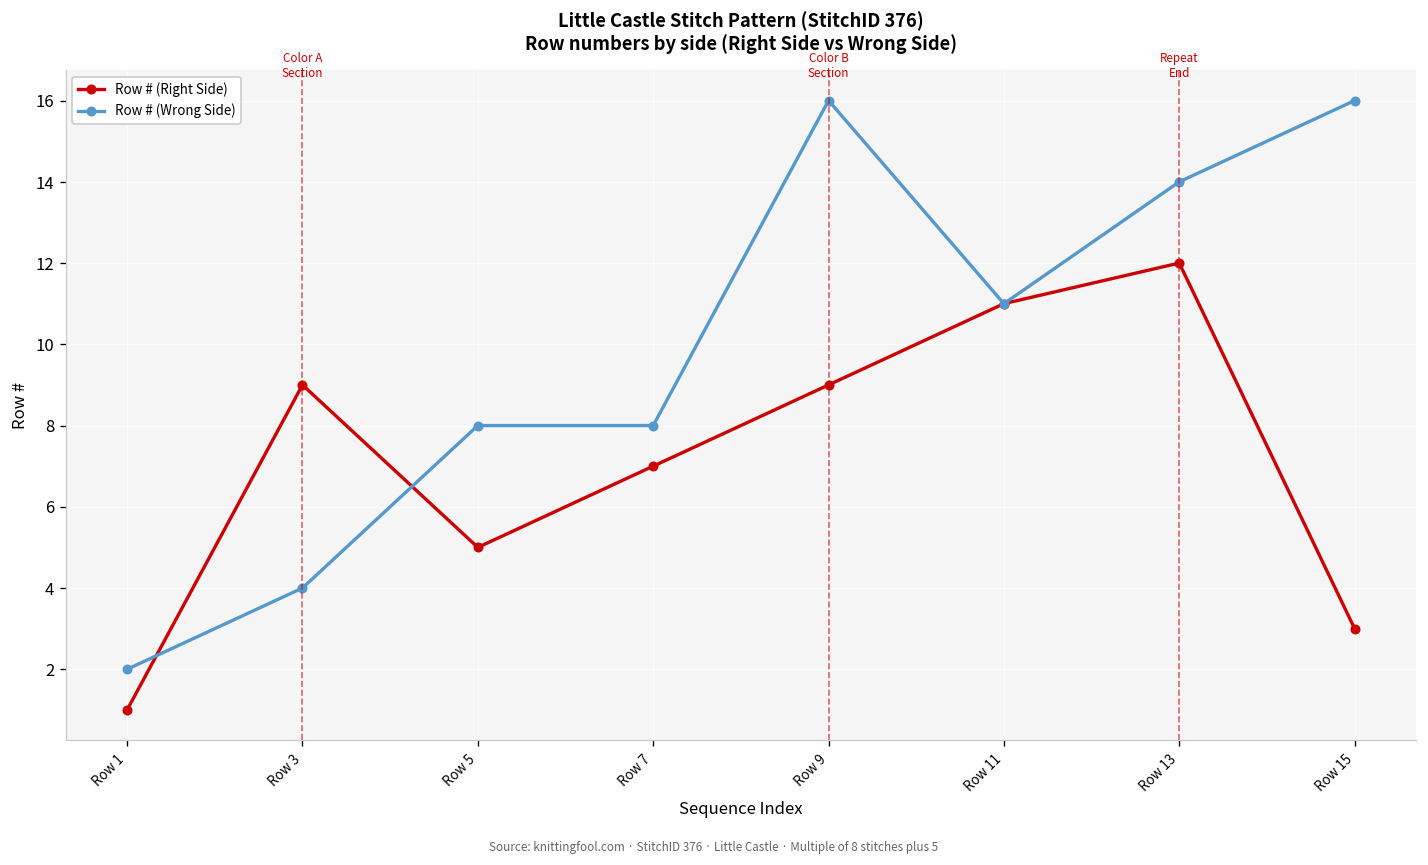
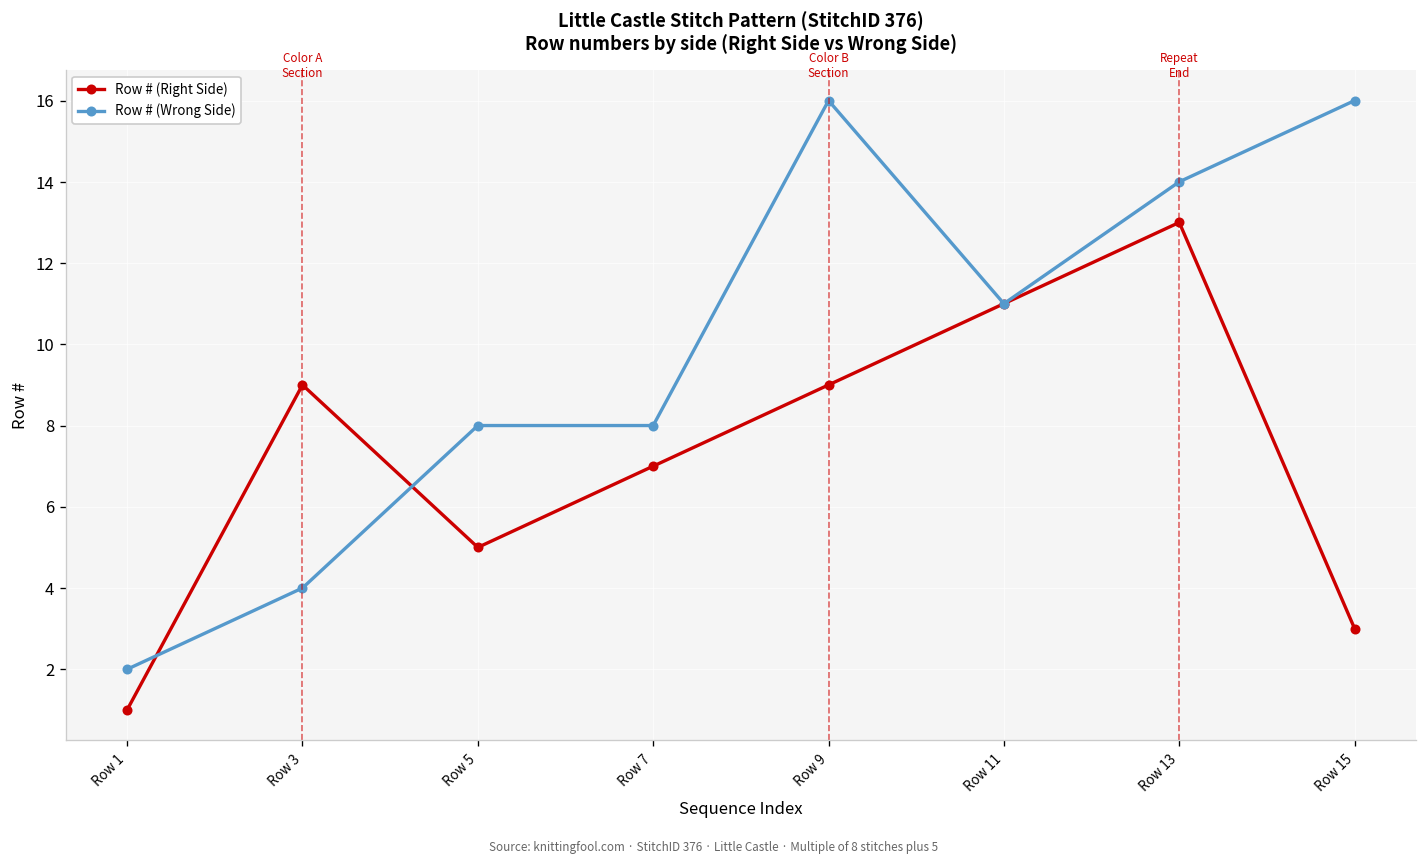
Row # (Right Side), Row 13: 12 -> 13
